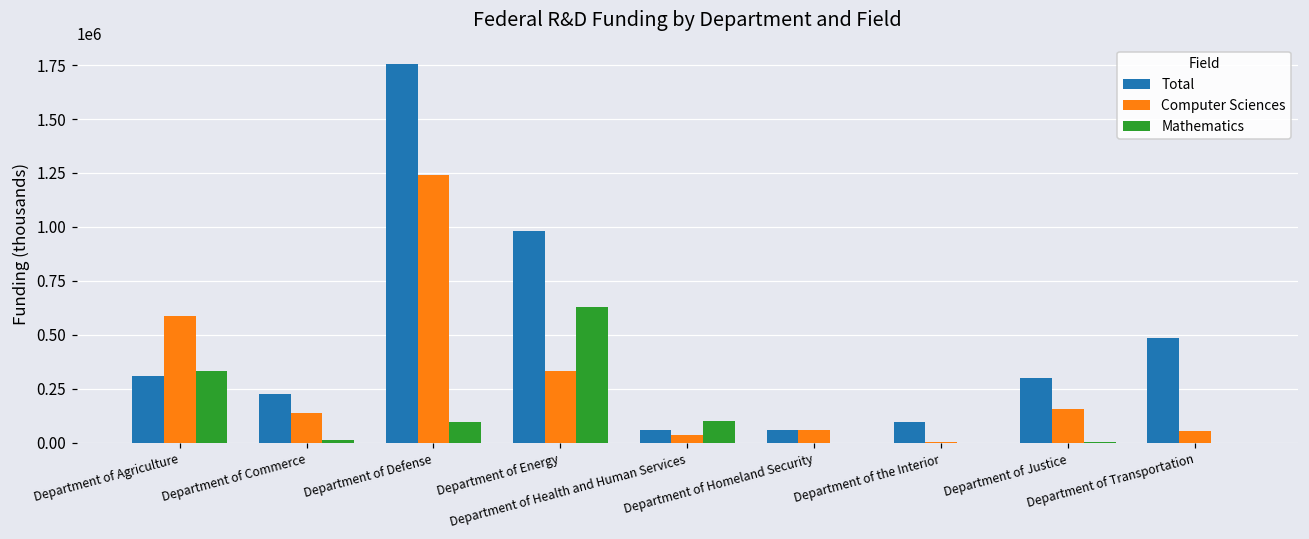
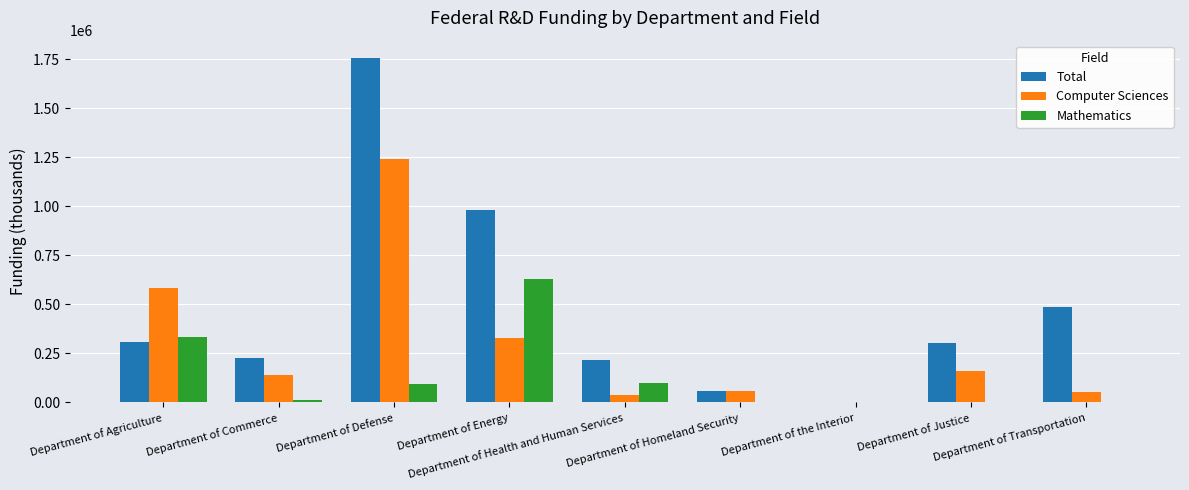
Total, Department of Health and Human Services: 60000 -> 220000
Total, Department of the Interior: 100000 -> 0
